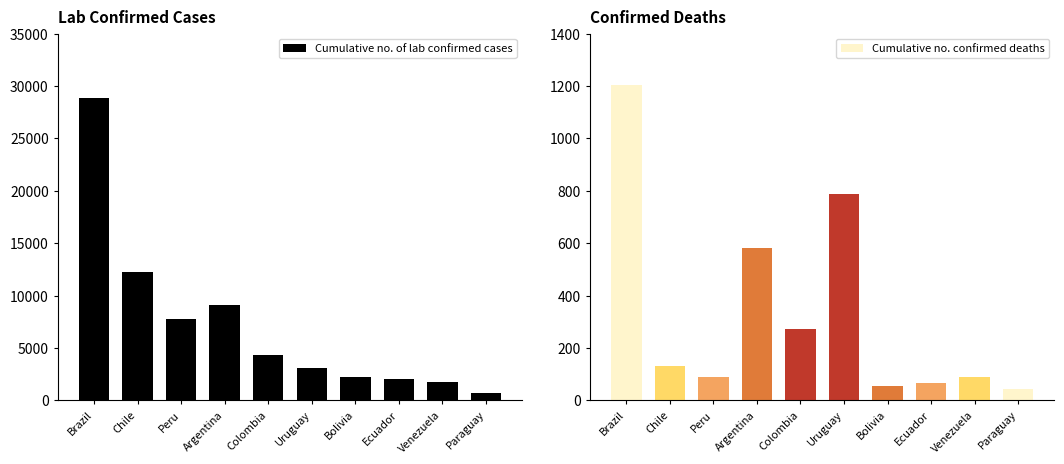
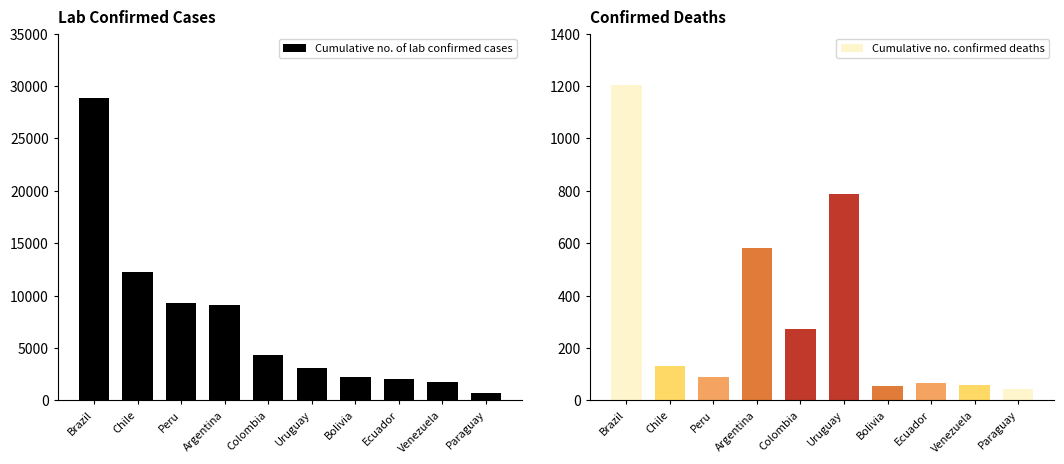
Lab Confirmed Cases, Peru: 7800 -> 9300
Confirmed Deaths, Venezuela: 90 -> 60
